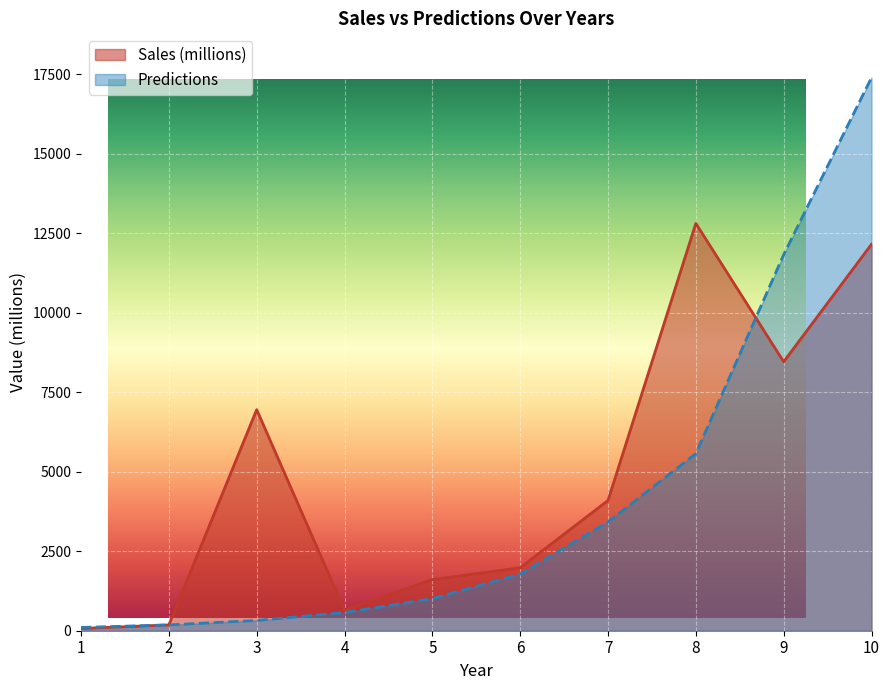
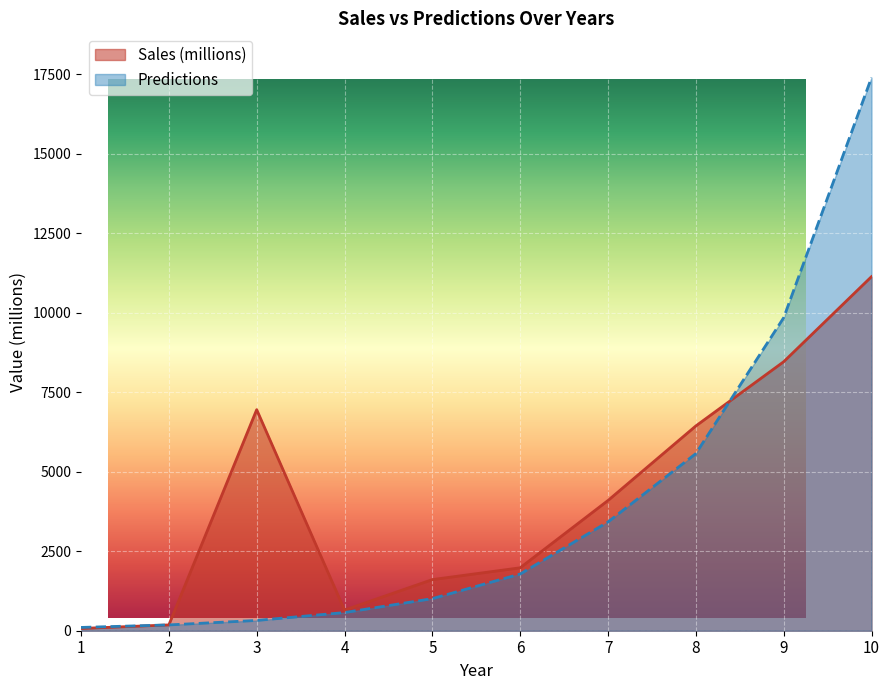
Sales vs Predictions Over Years, Sales (millions), 8: 12800 -> 6400
Sales vs Predictions Over Years, Predictions, 9: 11800 -> 9800
Sales vs Predictions Over Years, Sales (millions), 10: 12200 -> 11100
